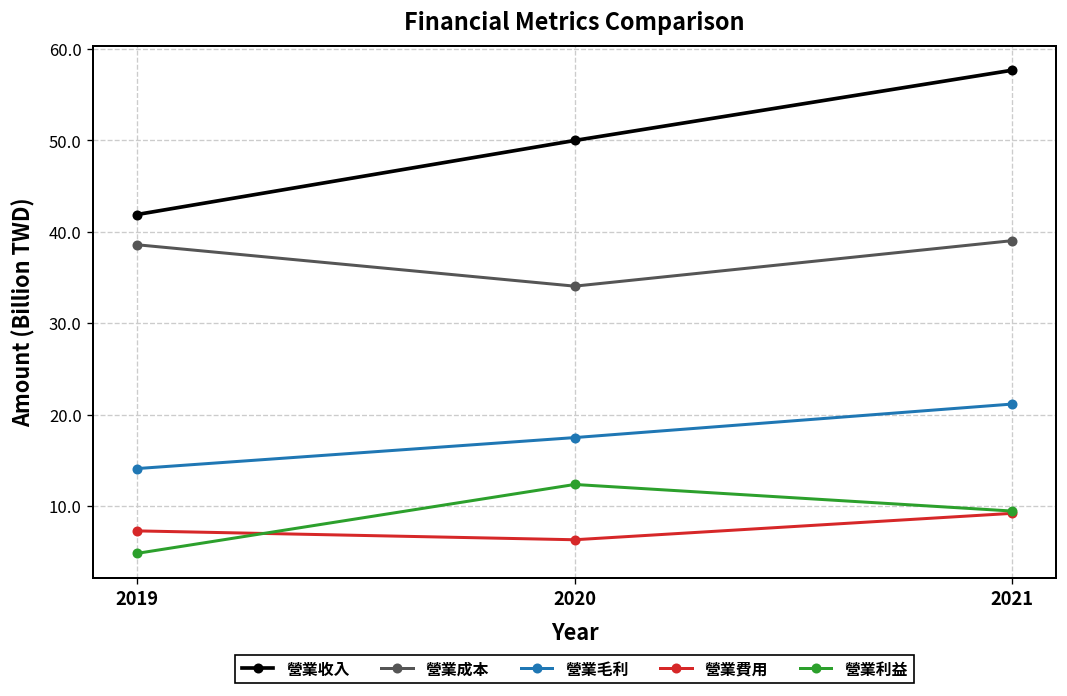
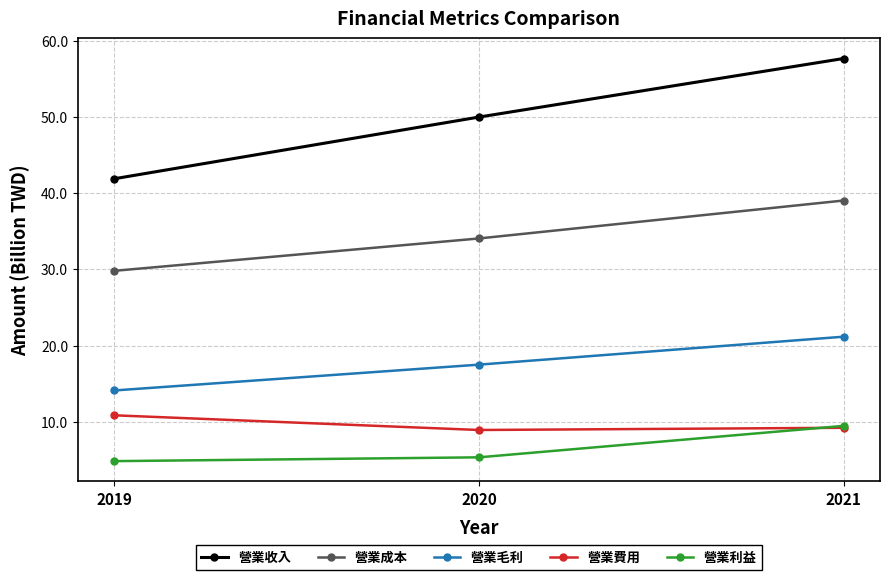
營業成本, 2019: 39 -> 30
營業費用, 2019: 7 -> 11
營業費用, 2020: 6 -> 9
營業利益, 2020: 12 -> 5
